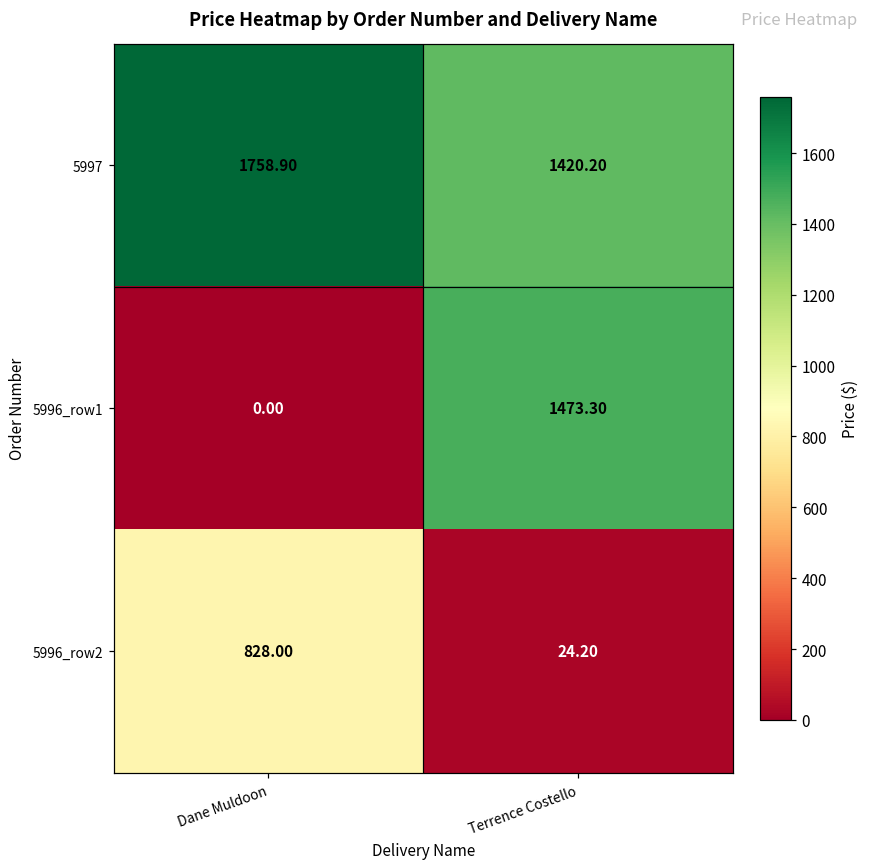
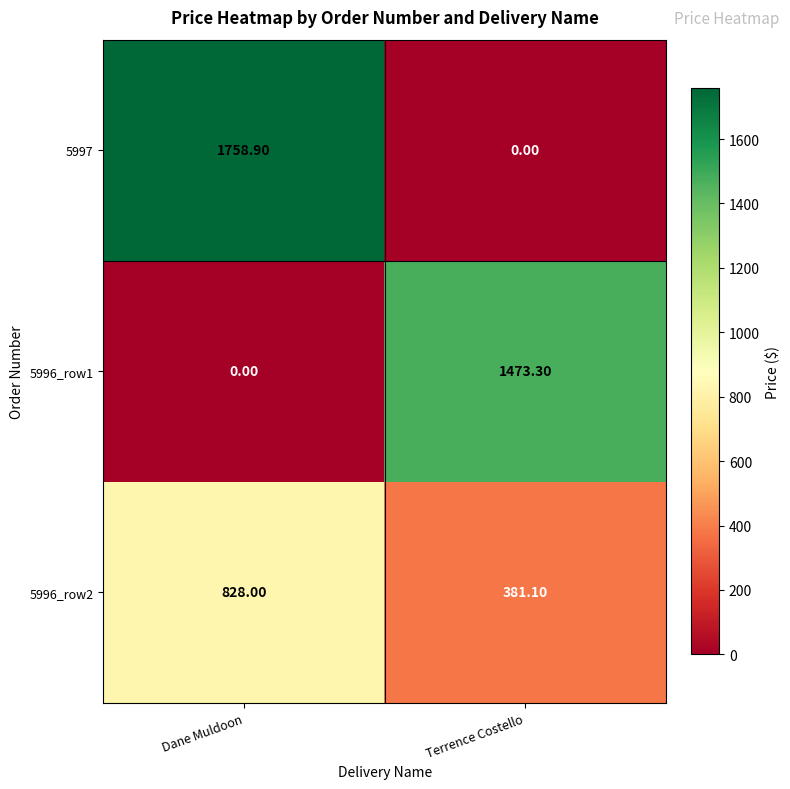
5997, Terrence Costello: 1420.20 -> 0.00
5996_row2, Terrence Costello: 24.20 -> 381.10
